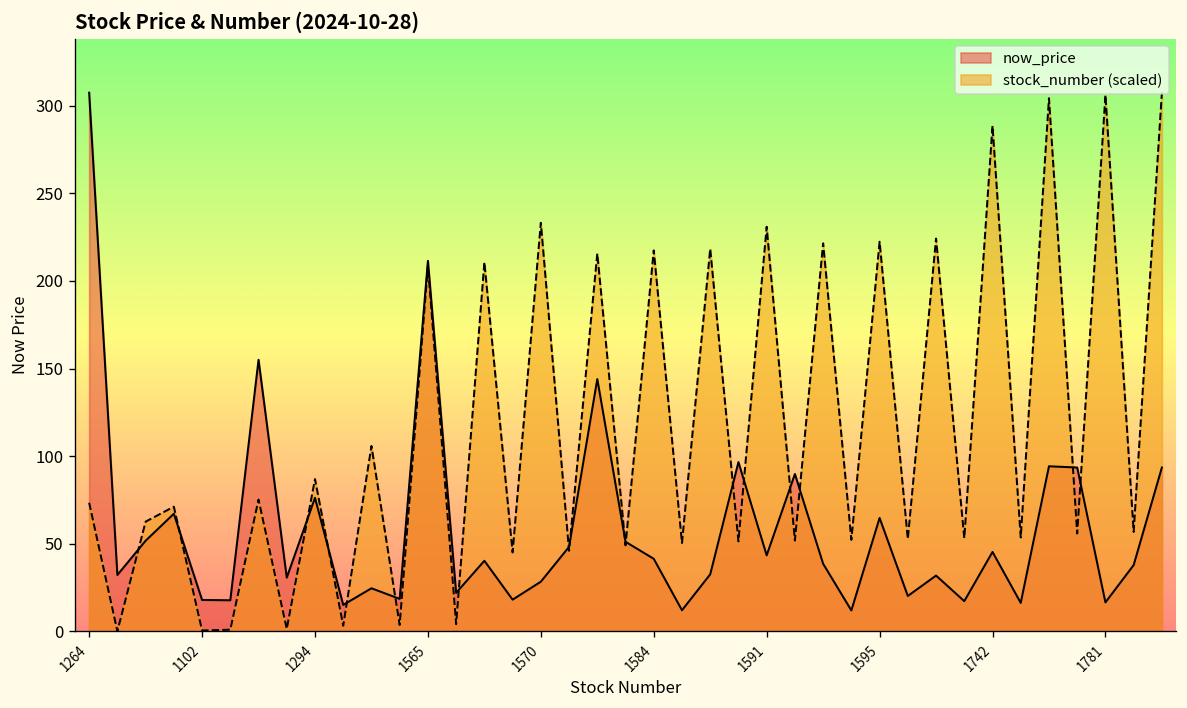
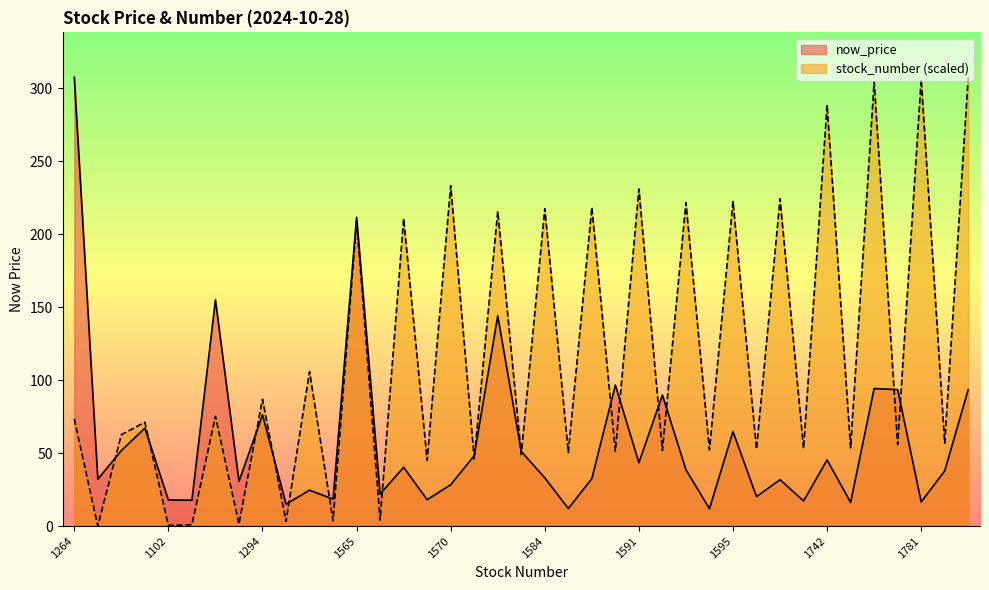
now_price, 1584: 41 -> 33
